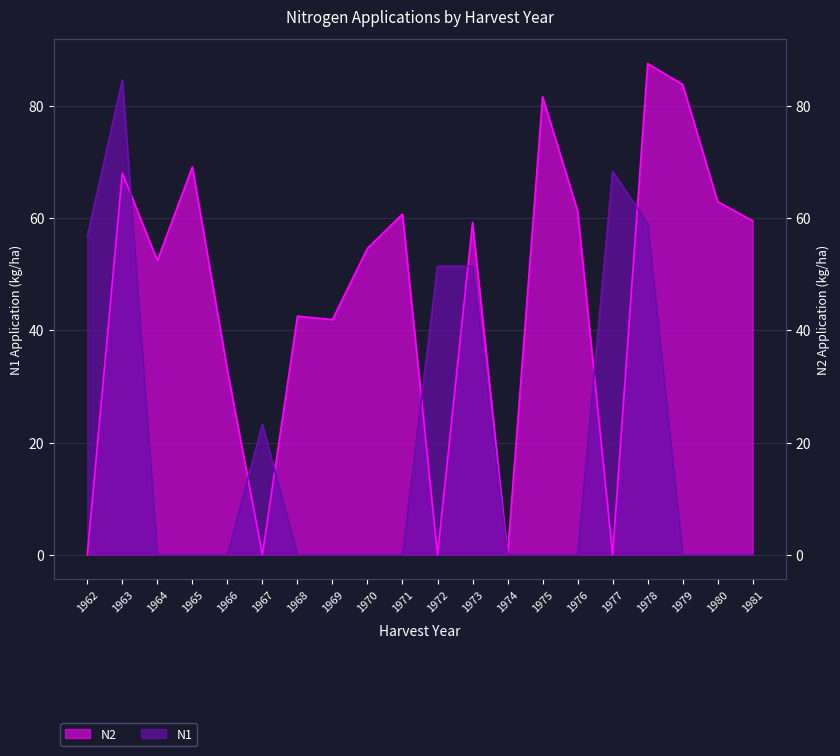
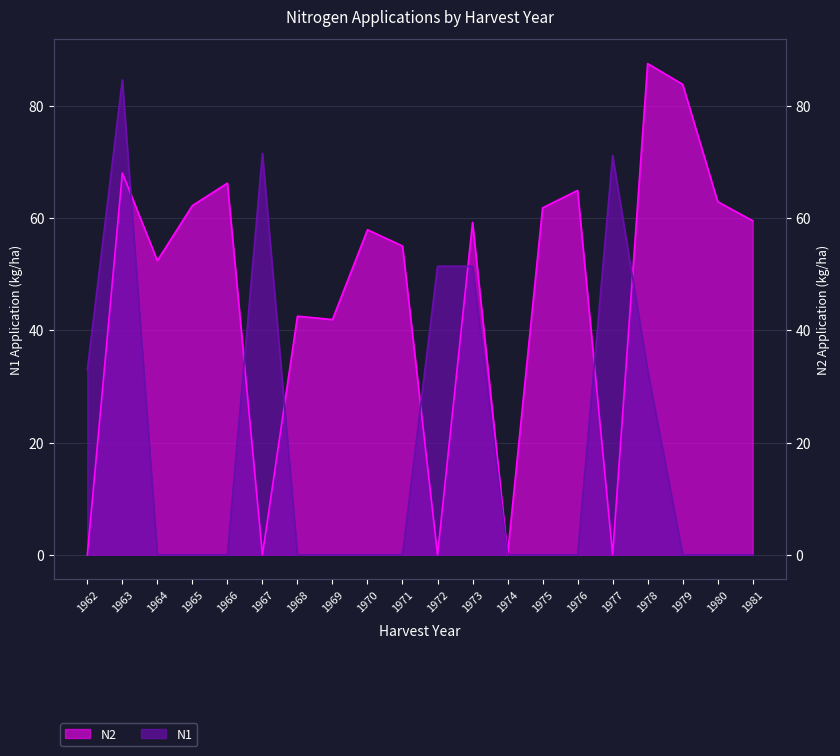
N1, 1962: 57 -> 33
N2, 1965: 69 -> 62
N2, 1966: 33 -> 66
N1, 1967: 23 -> 72
N2, 1970: 55 -> 58
N2, 1971: 61 -> 55
N2, 1975: 82 -> 62
N2, 1976: 61 -> 65
N1, 1977: 68 -> 71
N1, 1978: 59 -> 33
